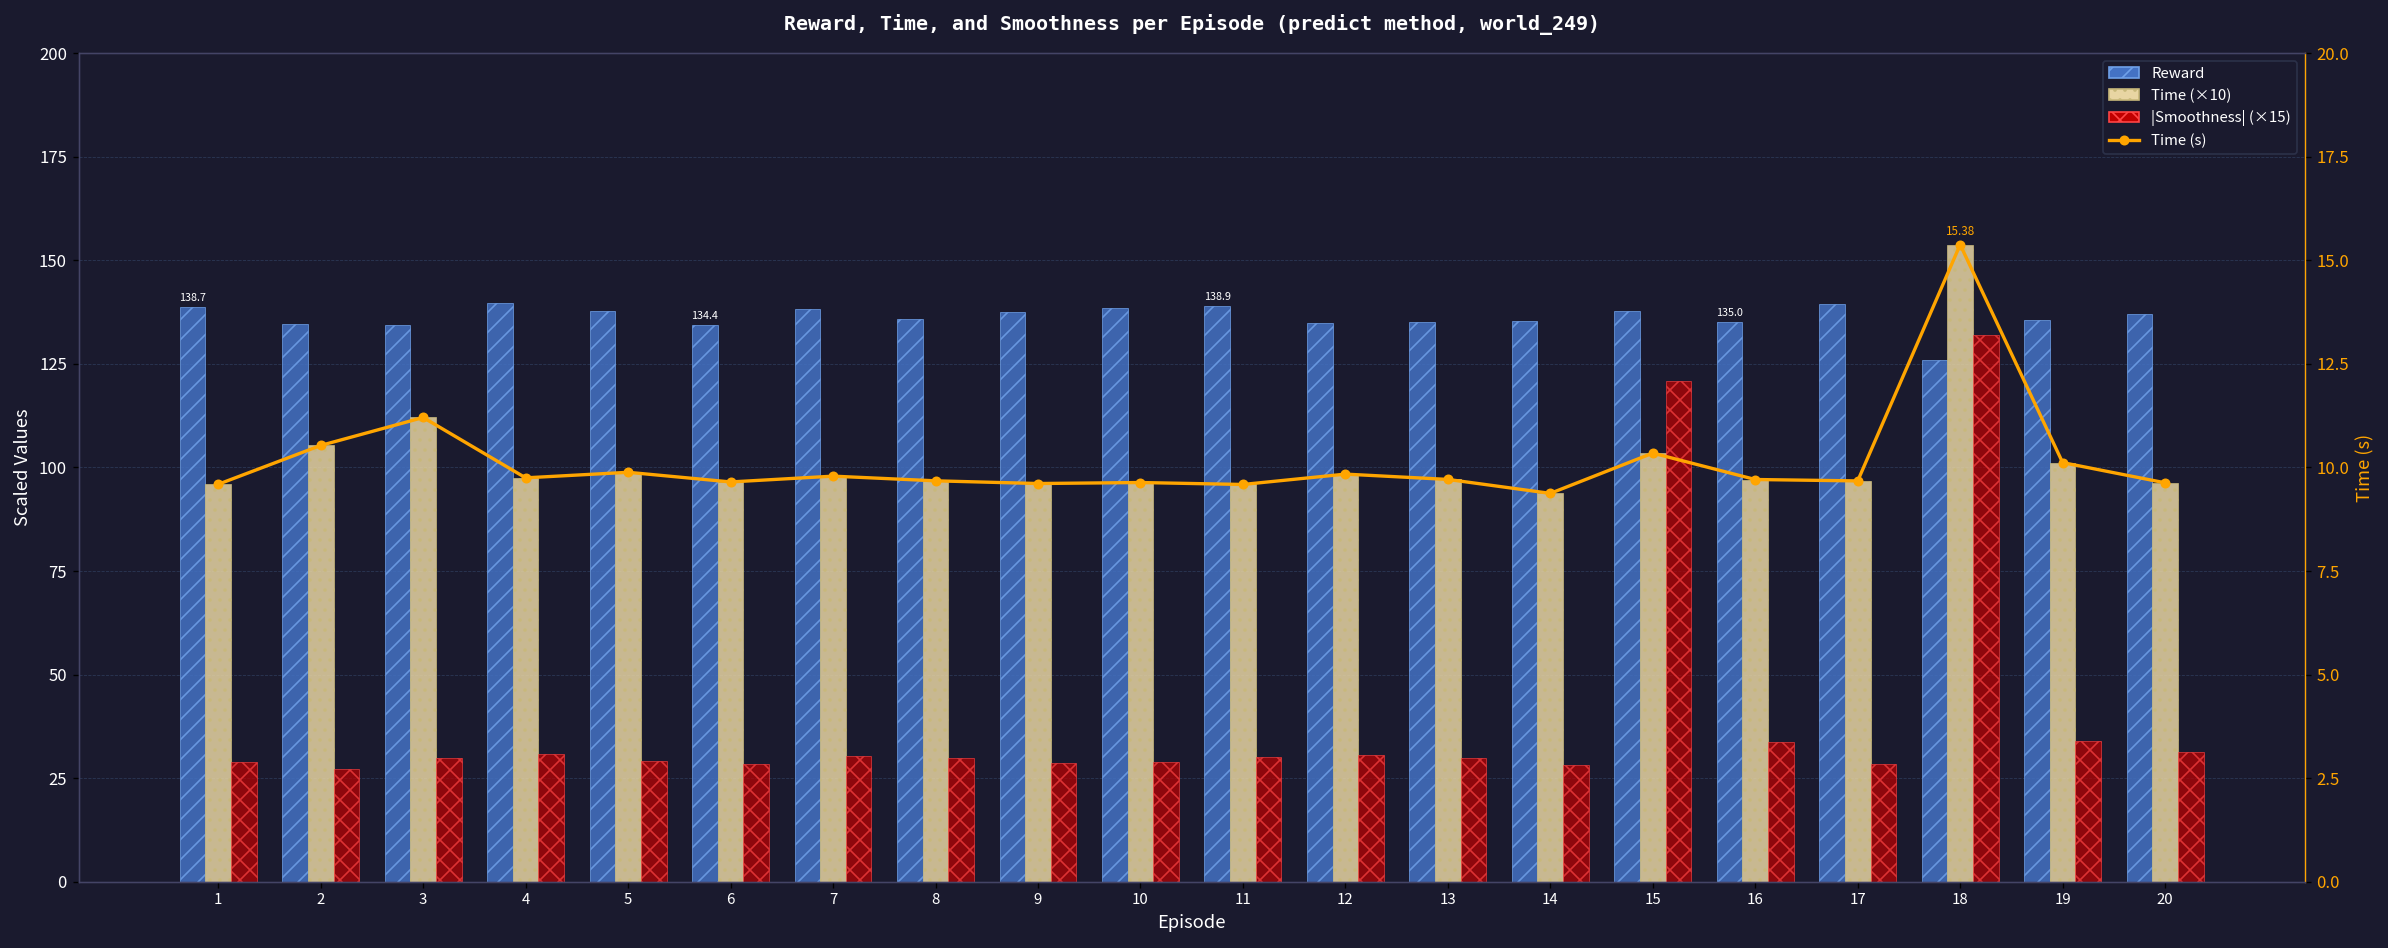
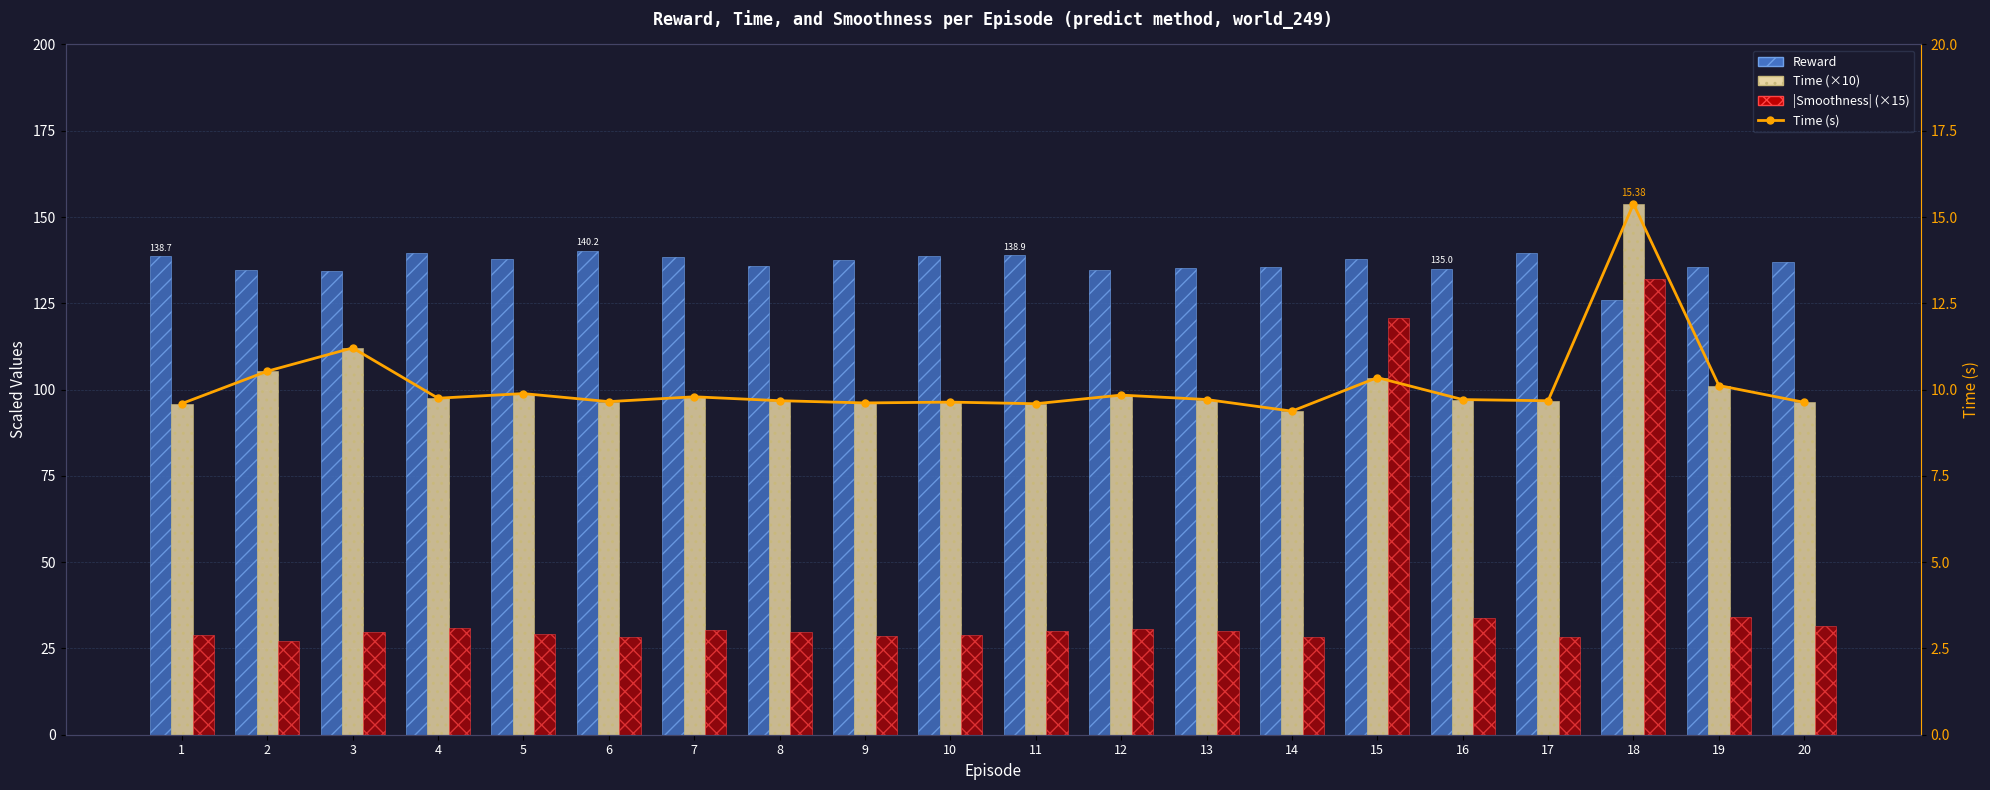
Reward, 6: 134.4 -> 140.2
